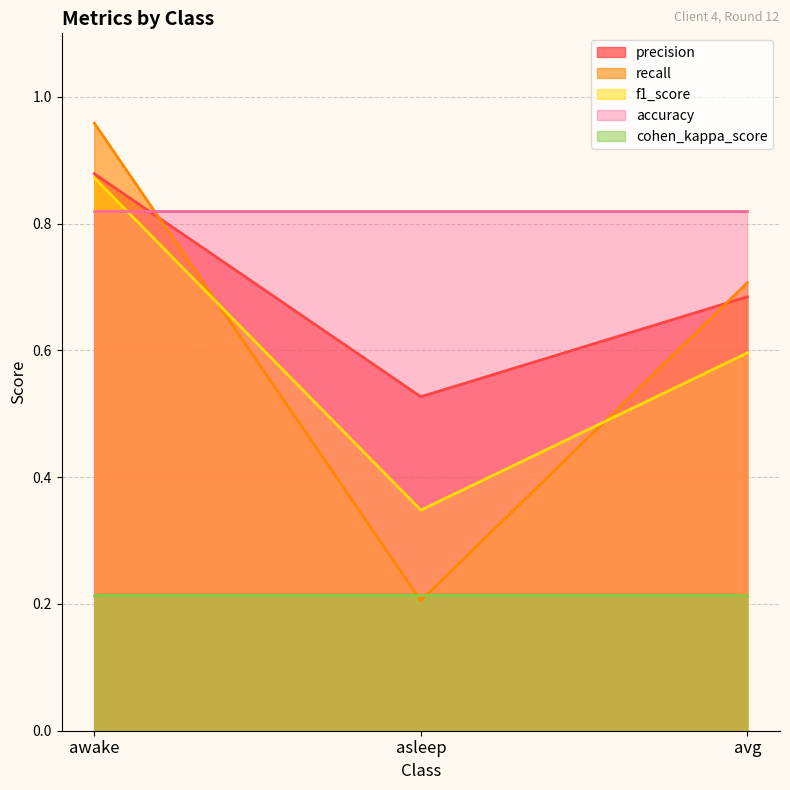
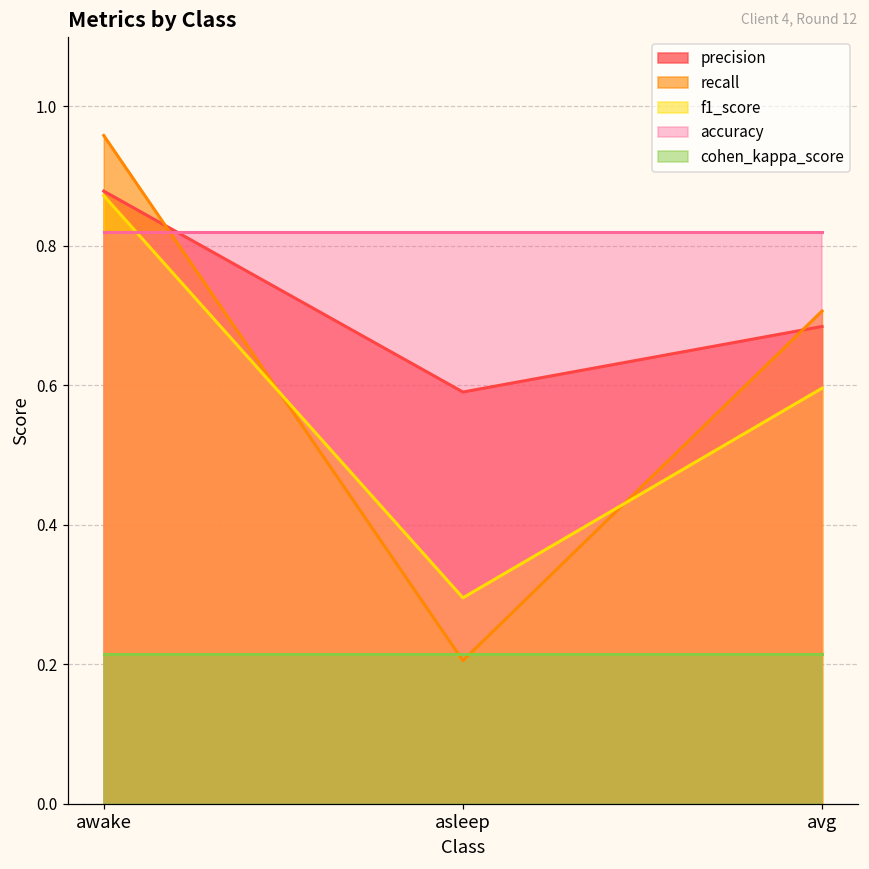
precision, asleep: 0.53 -> 0.59
f1_score, asleep: 0.35 -> 0.30
